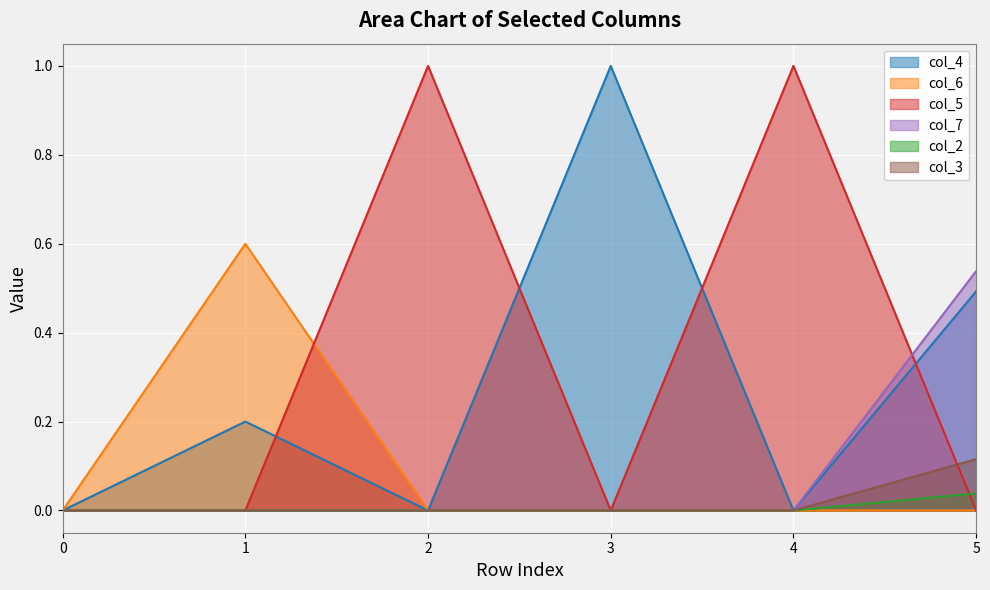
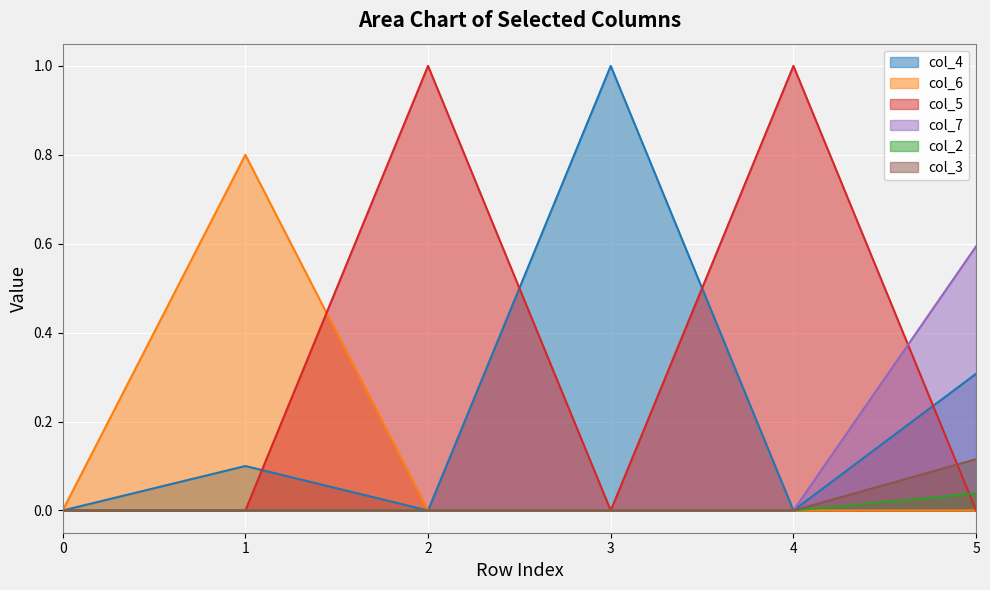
col_4, 1: 0.2 -> 0.1
col_6, 1: 0.6 -> 0.8
col_4, 5: 0.49 -> 0.31
col_7, 5: 0.54 -> 0.59
